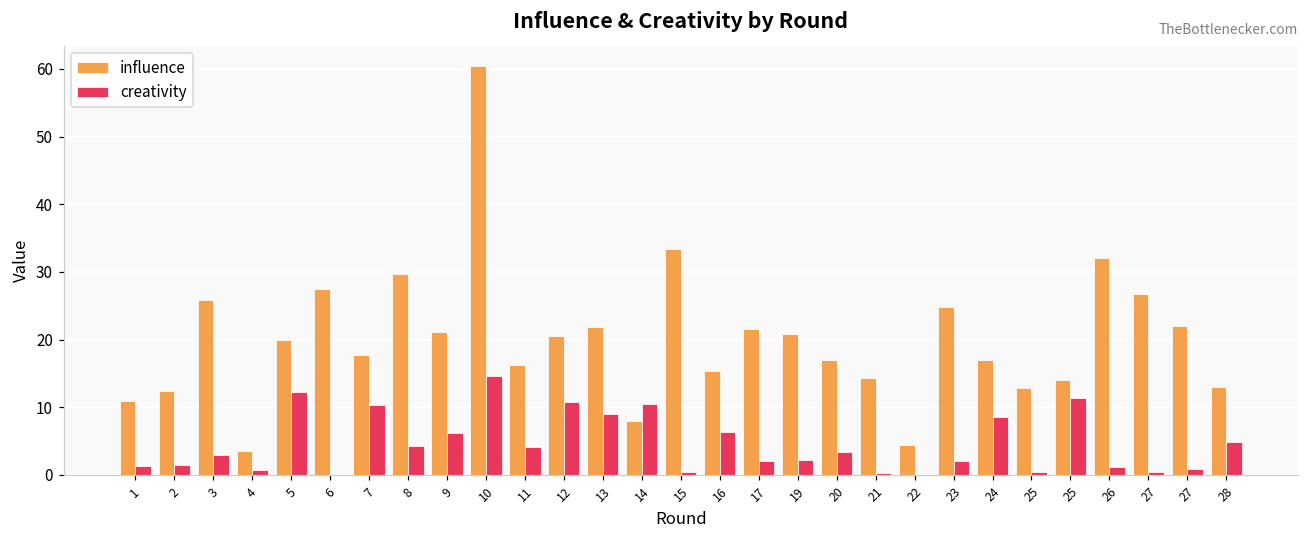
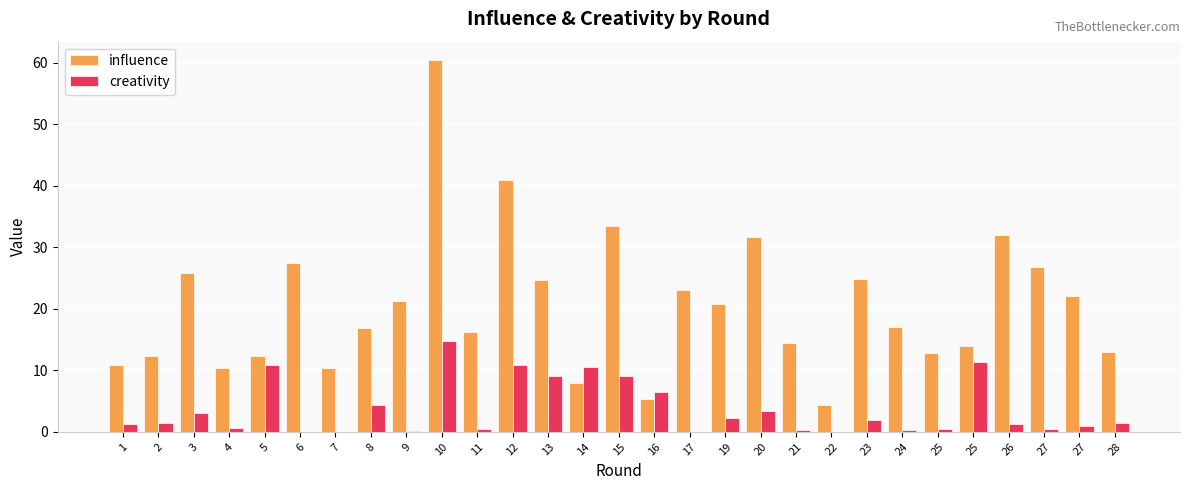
influence, 4: 4 -> 10
influence, 5: 20 -> 12
creativity, 5: 12 -> 11
influence, 7: 18 -> 10
creativity, 7: 10 -> 0
influence, 8: 30 -> 17
creativity, 9: 6 -> 0
creativity, 11: 4 -> 1
influence, 12: 21 -> 41
influence, 13: 22 -> 25
creativity, 15: 1 -> 9
influence, 16: 15 -> 5
influence, 17: 22 -> 23
creativity, 17: 2 -> 0
influence, 20: 17 -> 32
creativity, 24: 9 -> 0
creativity, 28: 5 -> 1
